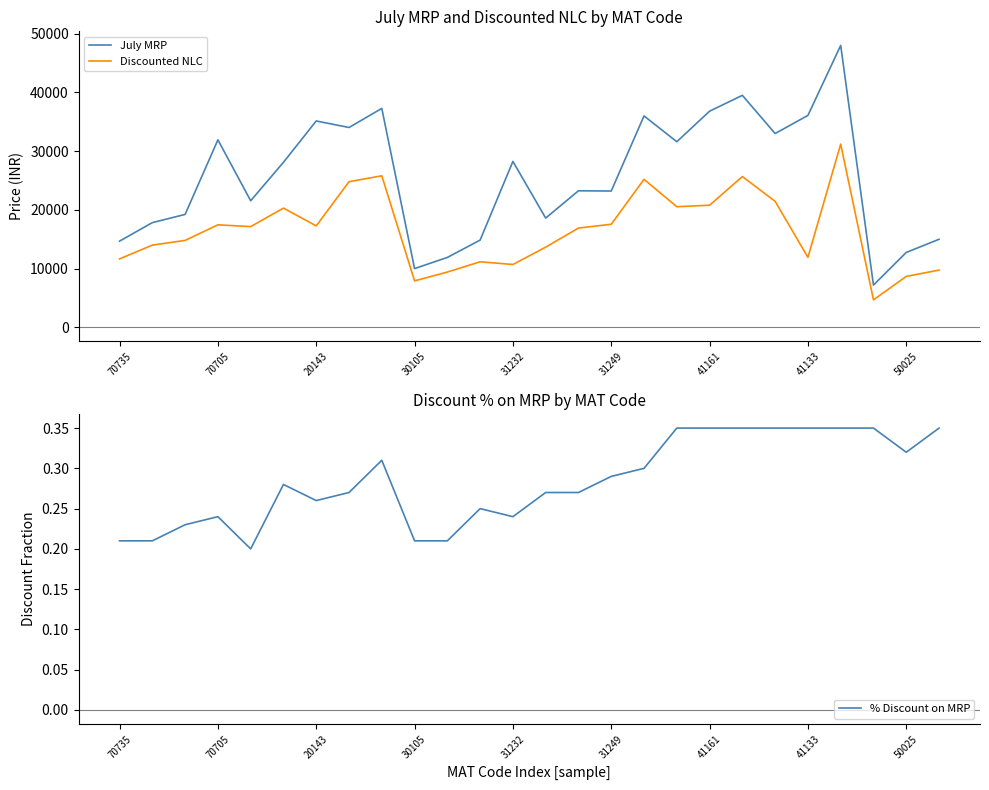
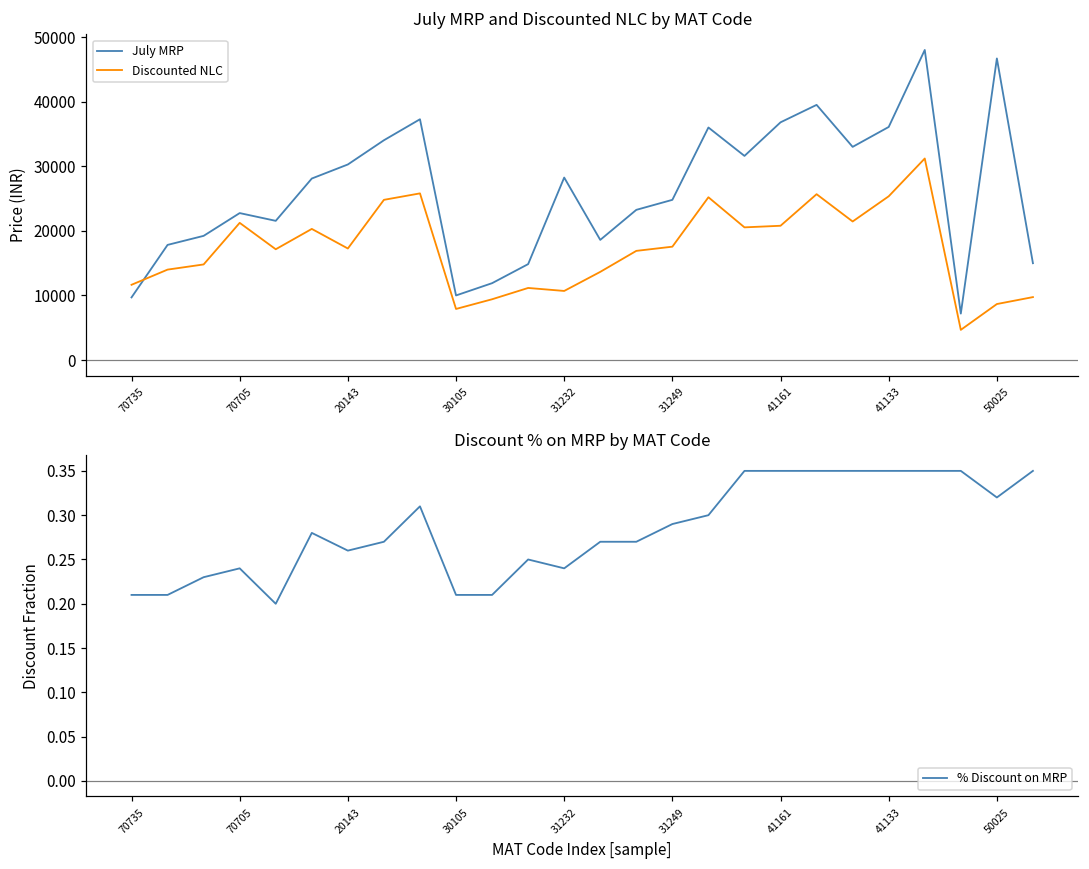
July MRP and Discounted NLC by MAT Code, July MRP, 70735: 15000 -> 10000
July MRP and Discounted NLC by MAT Code, July MRP, 70705: 32000 -> 23000
July MRP and Discounted NLC by MAT Code, Discounted NLC, 70705: 17000 -> 21000
July MRP and Discounted NLC by MAT Code, July MRP, 20143: 35000 -> 30000
July MRP and Discounted NLC by MAT Code, July MRP, 31249: 23000 -> 25000
July MRP and Discounted NLC by MAT Code, Discounted NLC, 41133: 12000 -> 25000
July MRP and Discounted NLC by MAT Code, July MRP, 50025: 13000 -> 47000
